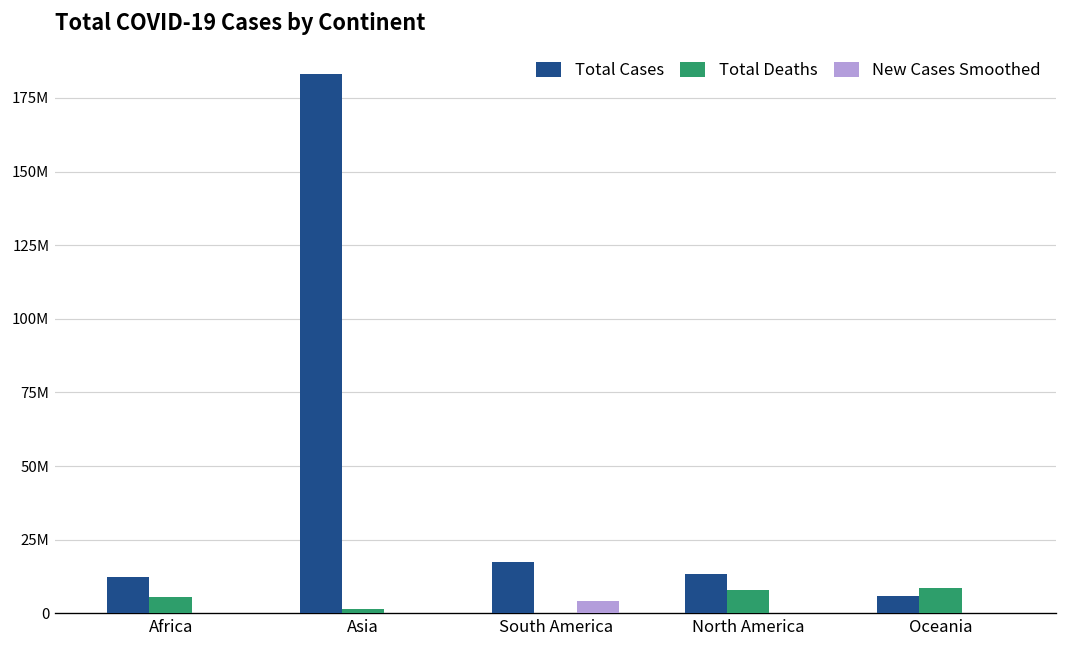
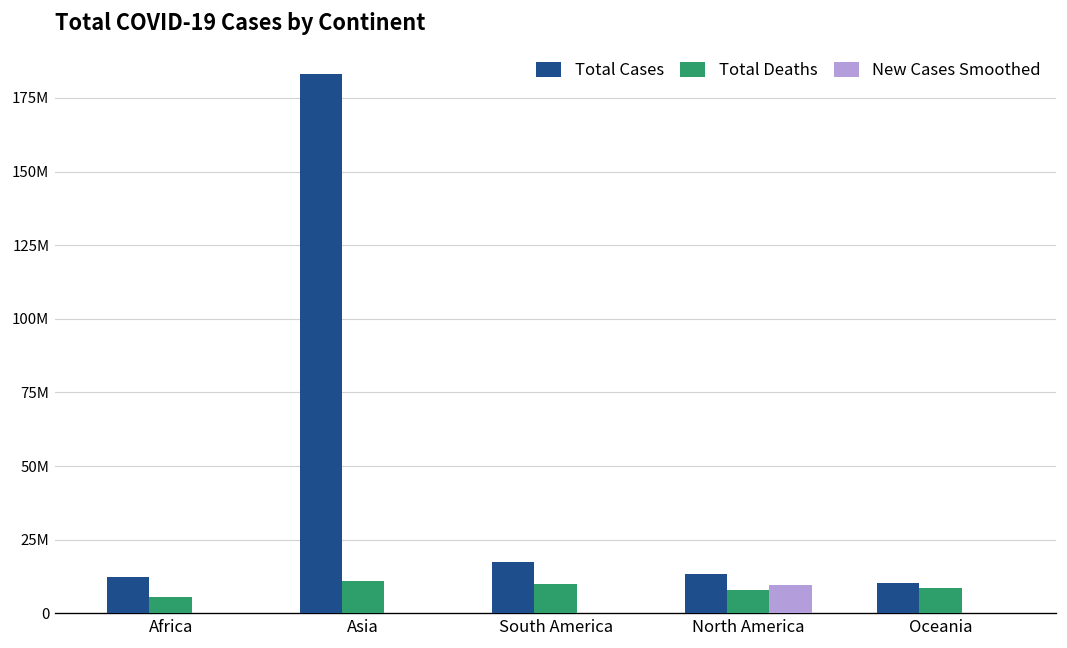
Total Deaths, Asia: 1000000 -> 11000000
Total Deaths, South America: 0 -> 10000000
New Cases Smoothed, South America: 4000000 -> 0
New Cases Smoothed, North America: 0 -> 9000000
Total Cases, Oceania: 6000000 -> 10000000
